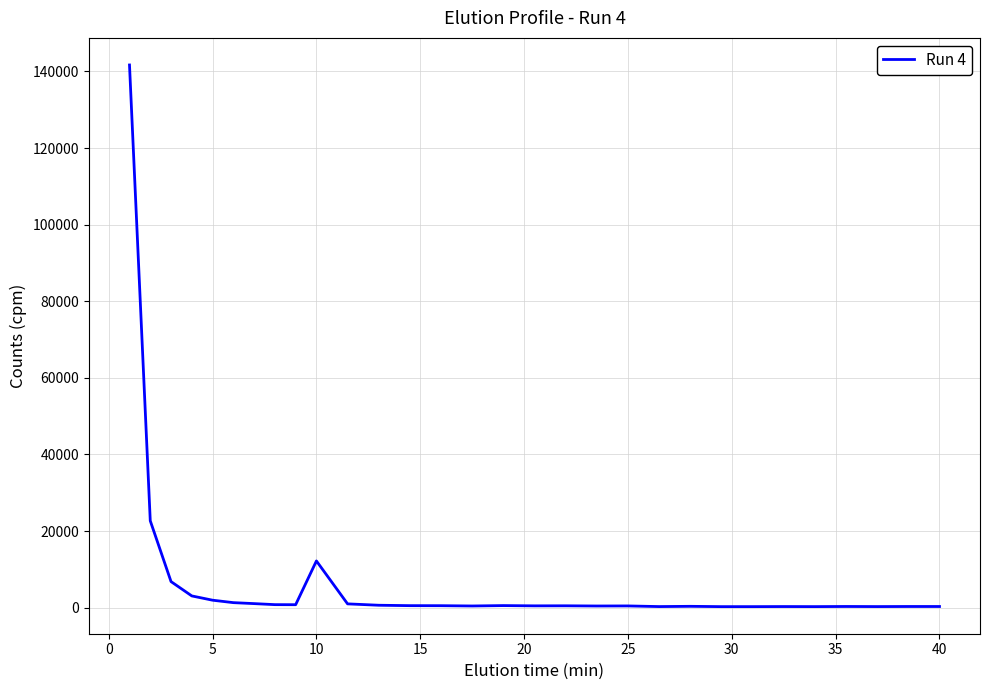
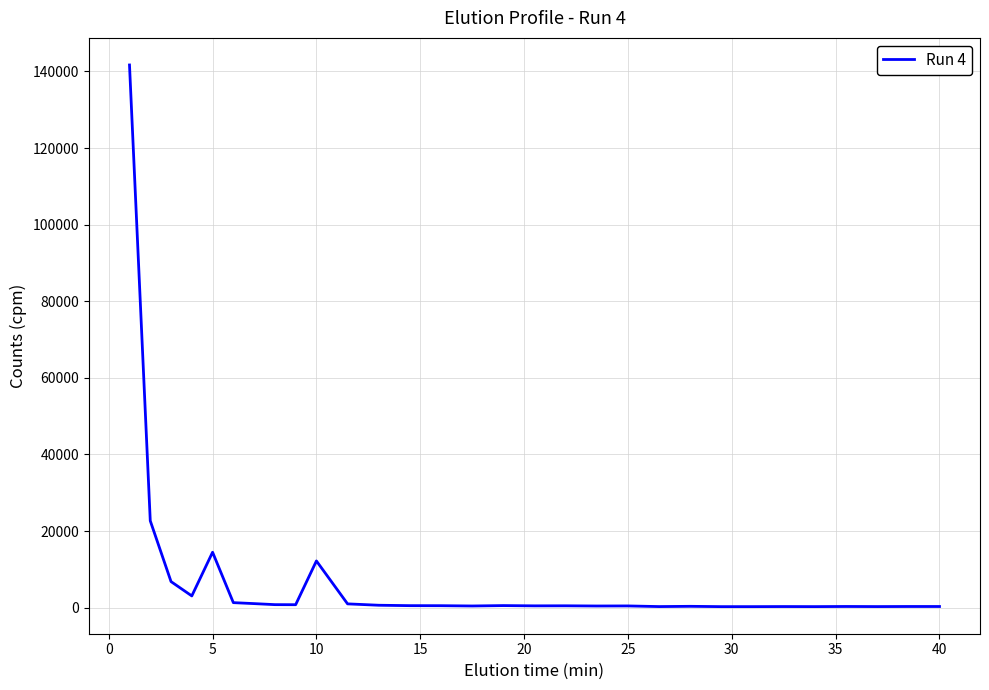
5: 2000 -> 14000
